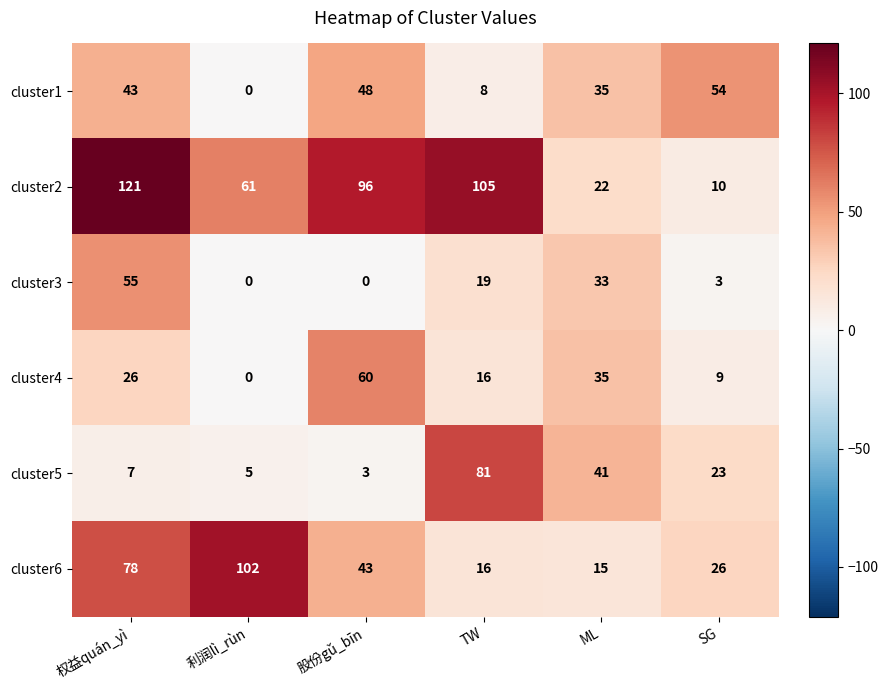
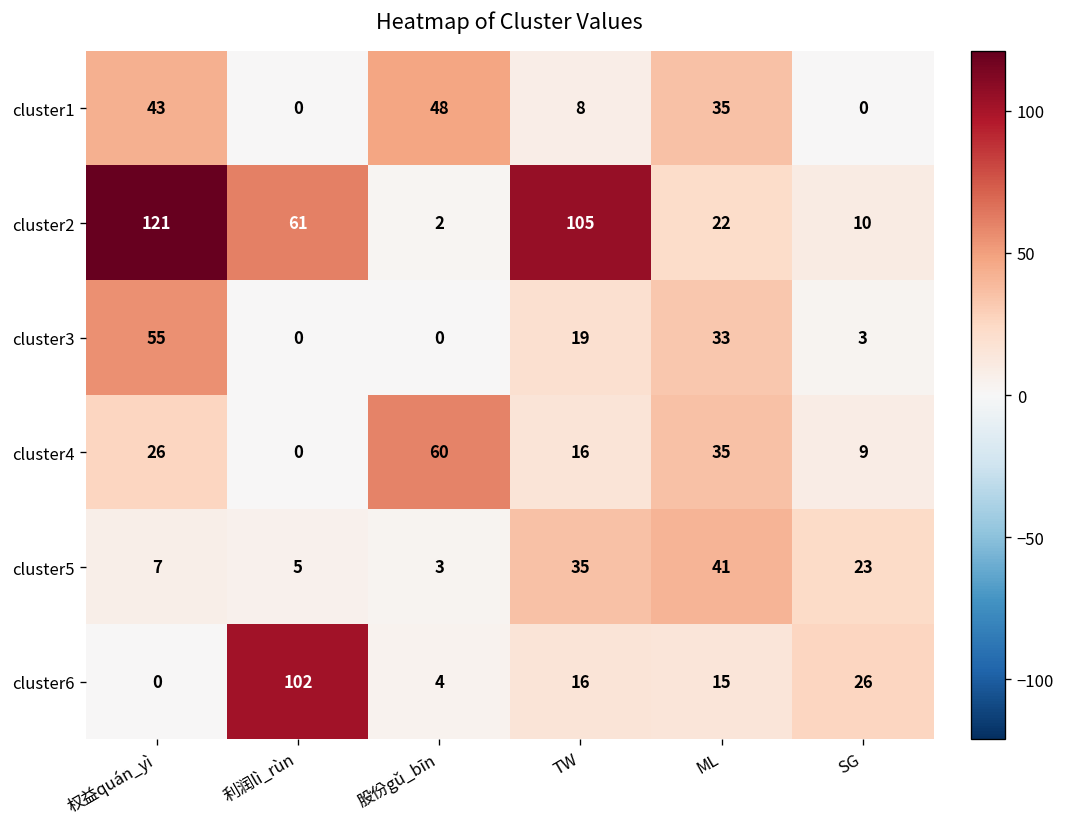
cluster1, SG: 54 -> 0
cluster2, 股份gǔ_bīn: 96 -> 2
cluster5, TW: 81 -> 35
cluster6, 权益quán_yì: 78 -> 0
cluster6, 股份gǔ_bīn: 43 -> 4
